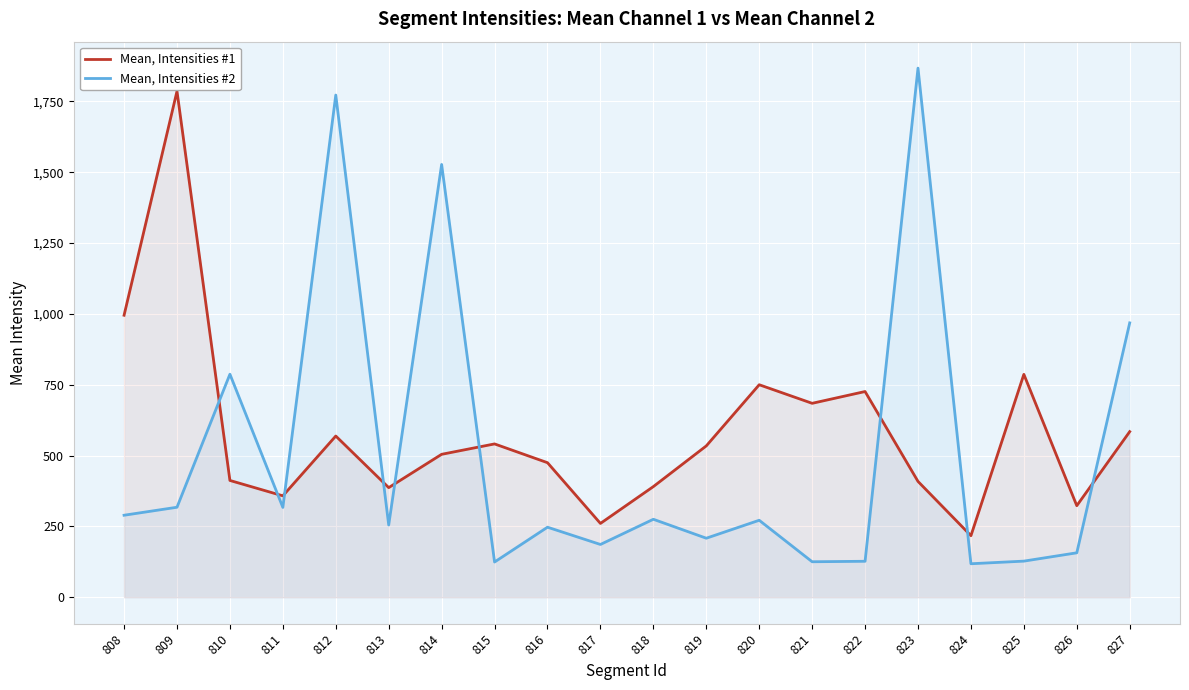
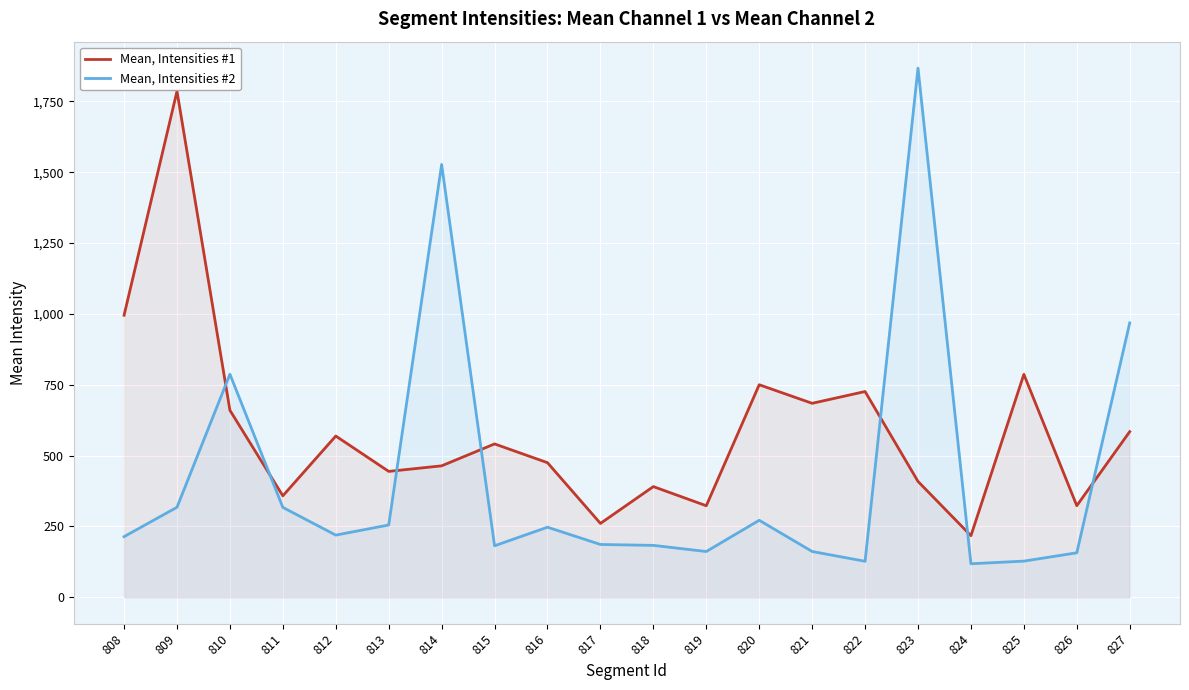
Mean, Intensities #2, 808: 290 -> 210
Mean, Intensities #1, 810: 410 -> 660
Mean, Intensities #2, 812: 1,770 -> 220
Mean, Intensities #1, 813: 390 -> 440
Mean, Intensities #1, 814: 500 -> 460
Mean, Intensities #2, 815: 120 -> 180
Mean, Intensities #2, 818: 280 -> 180
Mean, Intensities #1, 819: 530 -> 320
Mean, Intensities #2, 819: 210 -> 160
Mean, Intensities #2, 821: 130 -> 160
